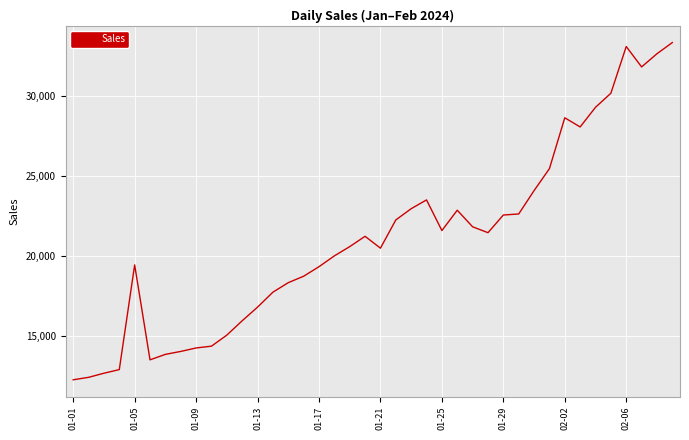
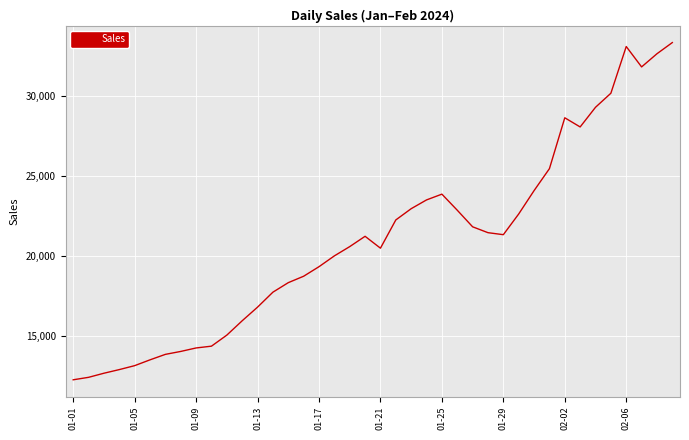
01-05: 19,500 -> 13,200
01-25: 21,600 -> 23,900
01-29: 22,600 -> 21,400
